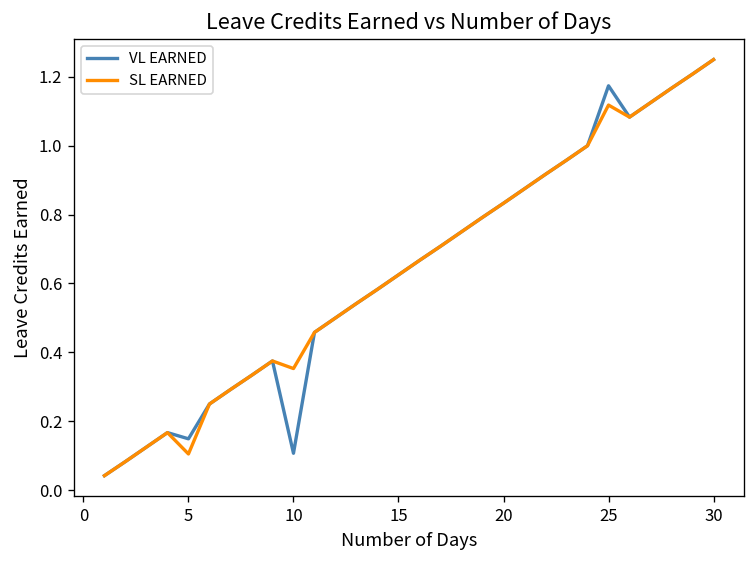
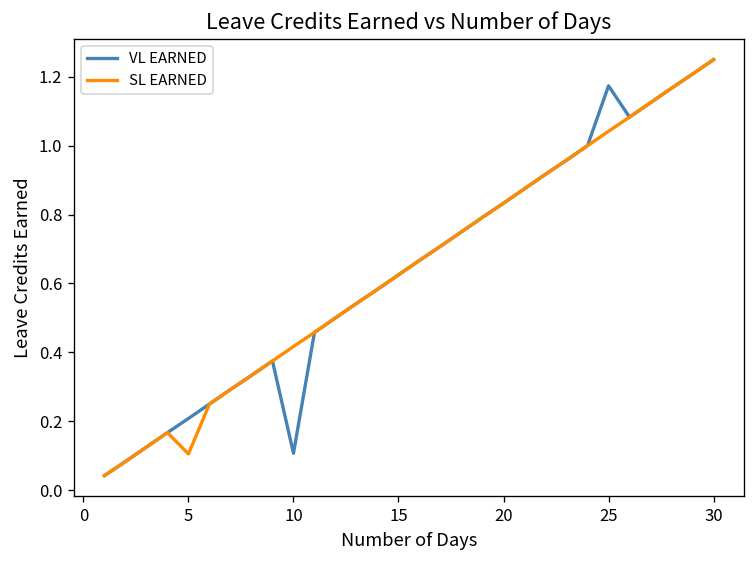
VL EARNED, 5: 0.15 -> 0.21
SL EARNED, 10: 0.35 -> 0.42
SL EARNED, 25: 1.12 -> 1.04
